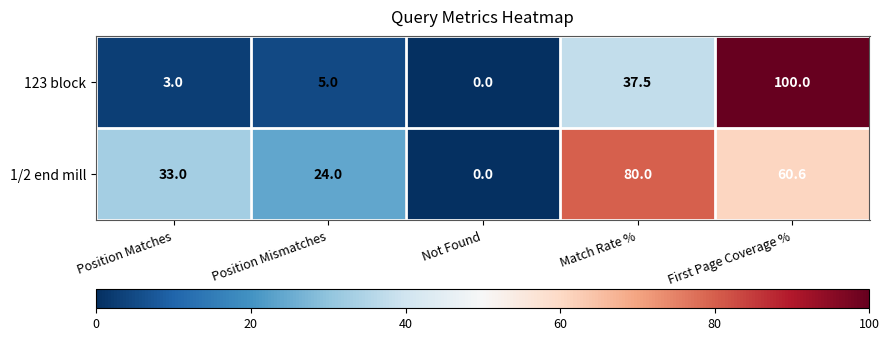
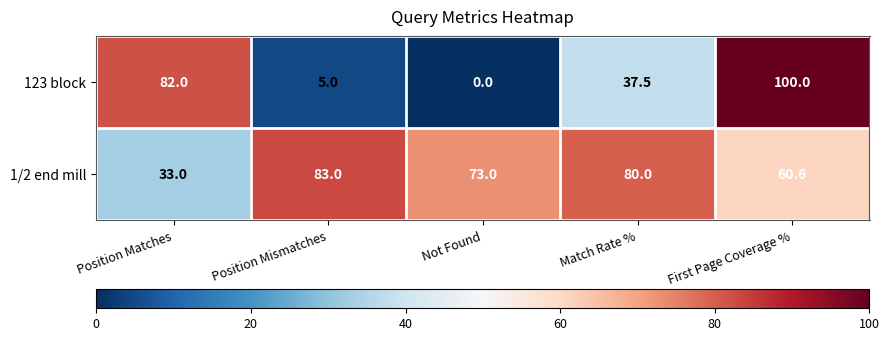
123 block, Position Matches: 3.0 -> 82.0
1/2 end mill, Position Mismatches: 24.0 -> 83.0
1/2 end mill, Not Found: 0.0 -> 73.0
